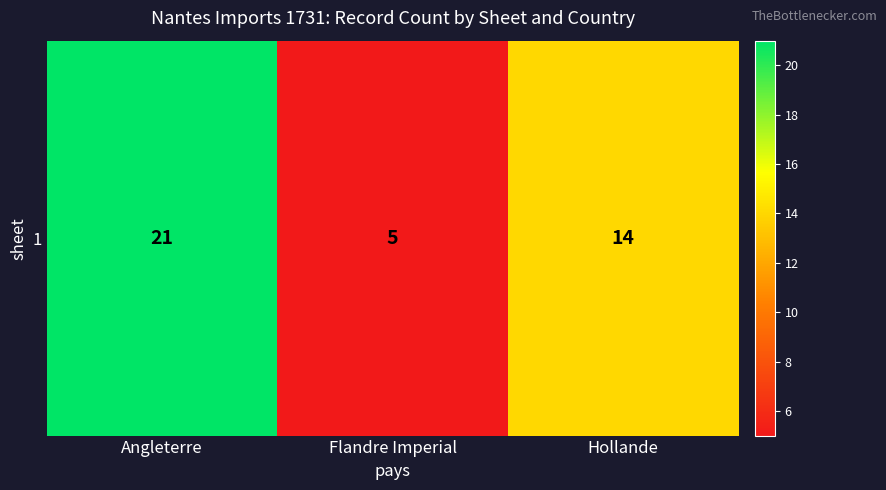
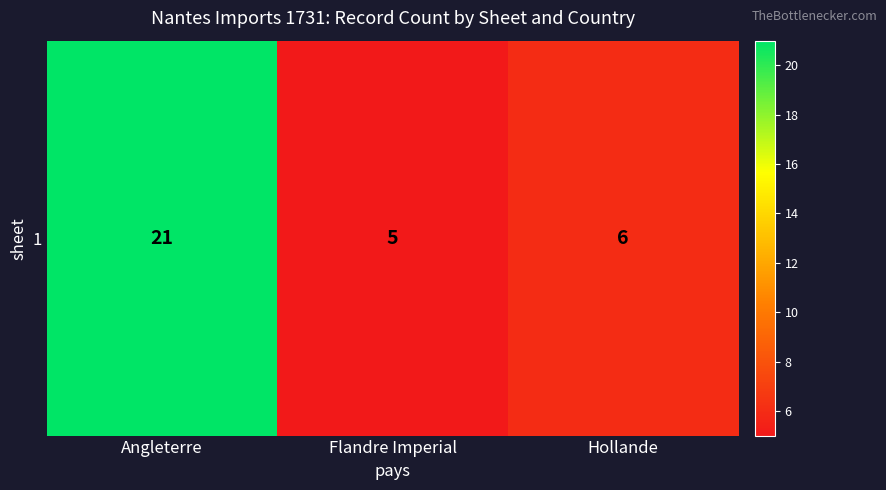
1, Hollande: 14 -> 6
